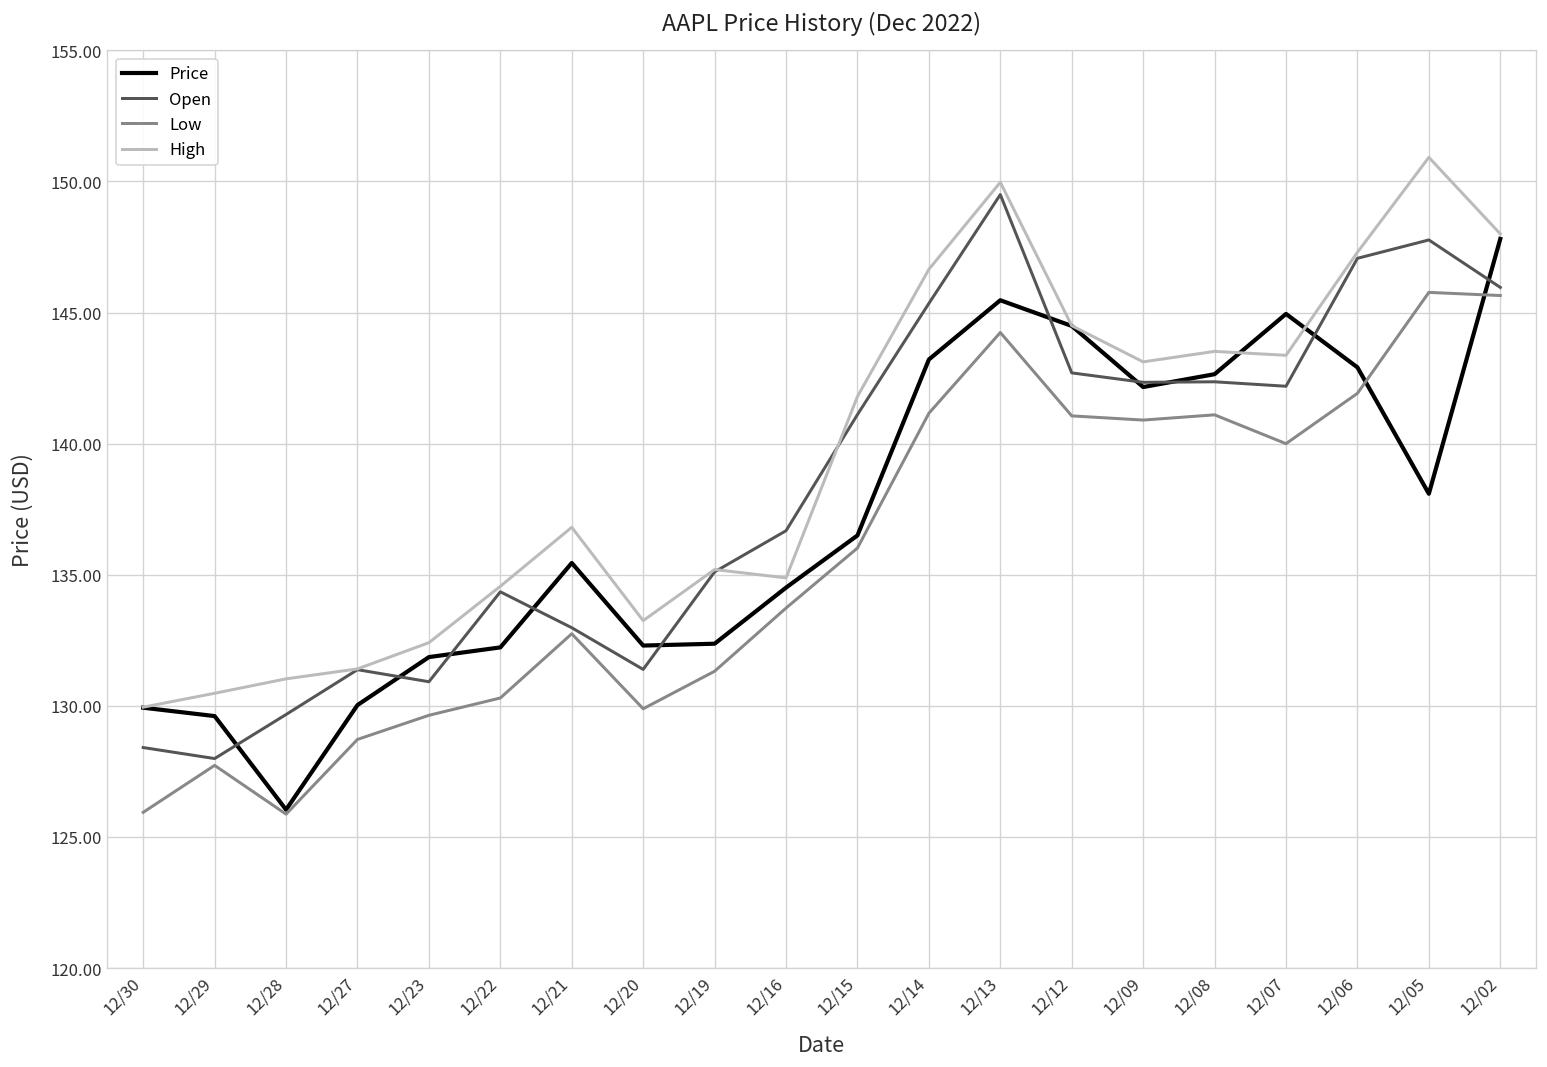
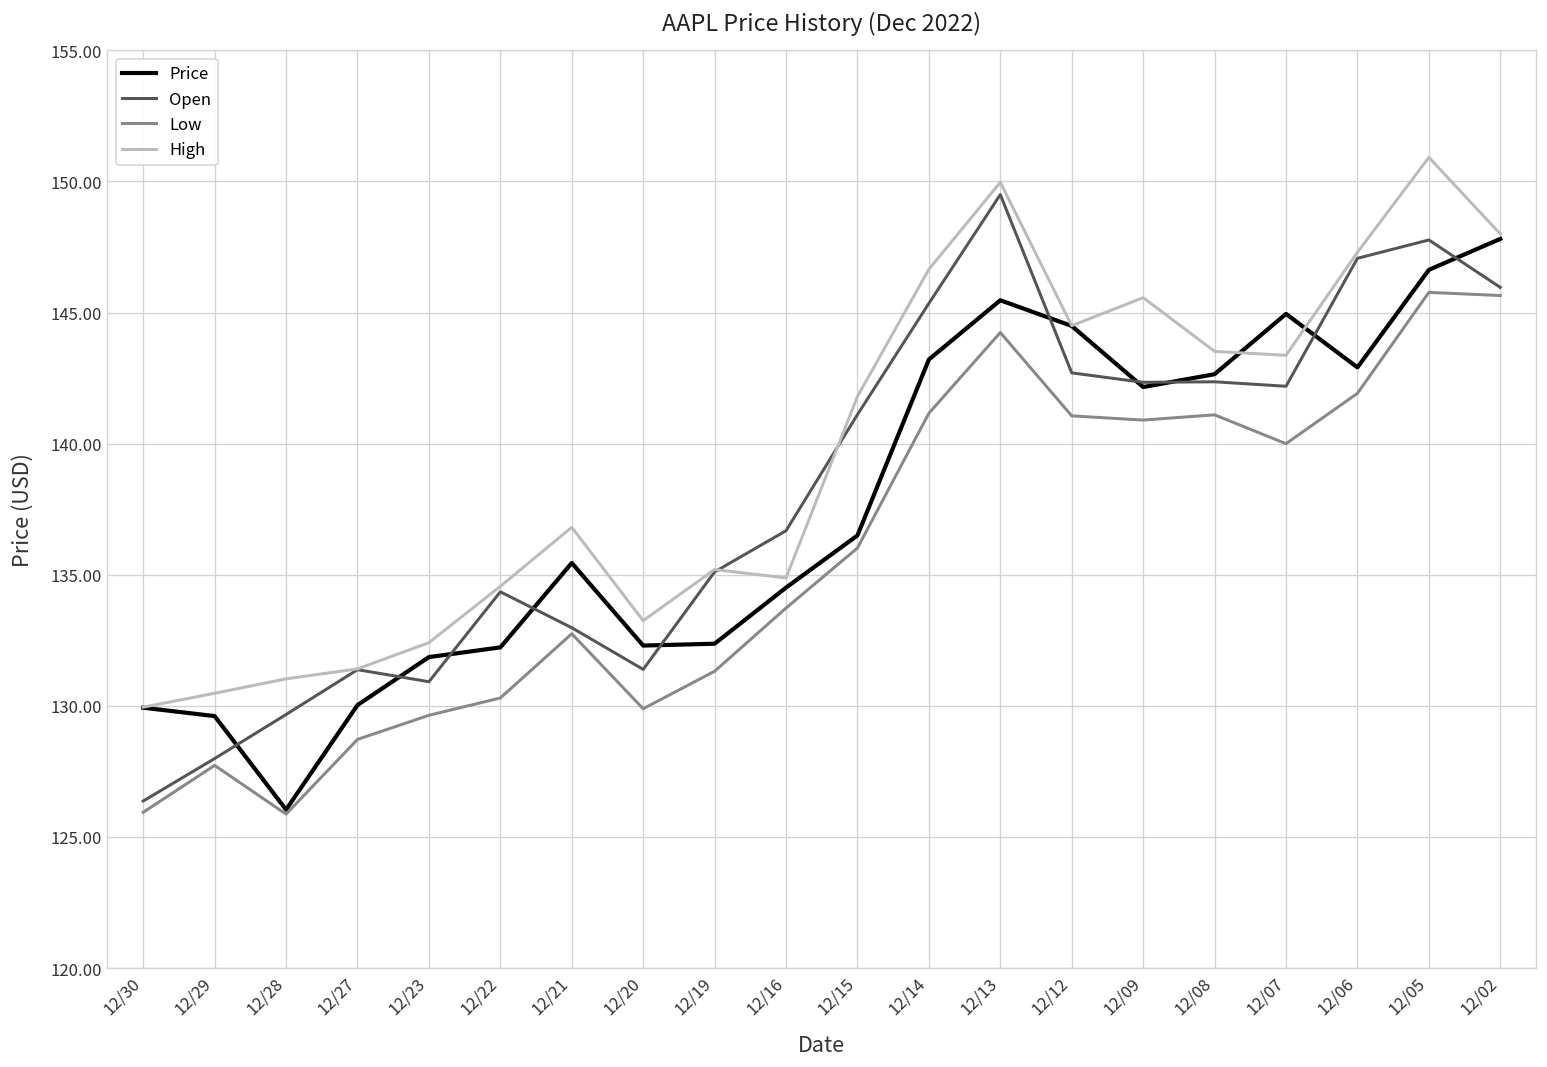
Open, 12/30: 128.4 -> 126.4
High, 12/09: 143.1 -> 145.6
Price, 12/05: 138.1 -> 146.6
